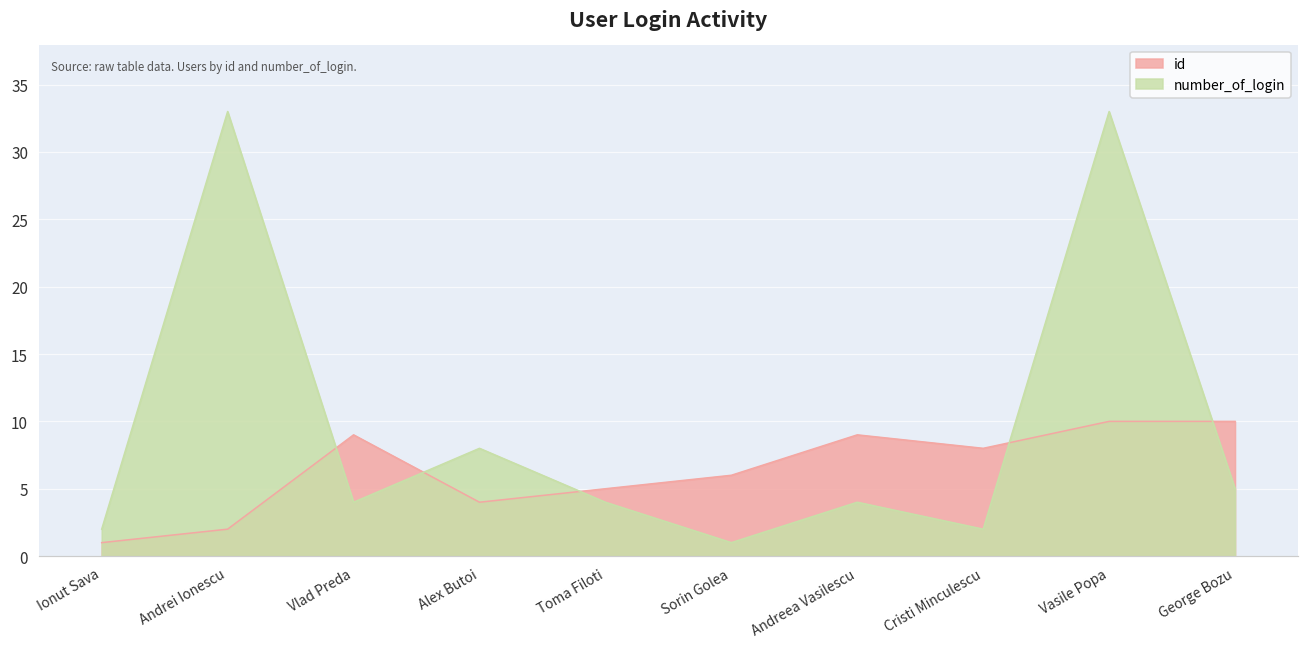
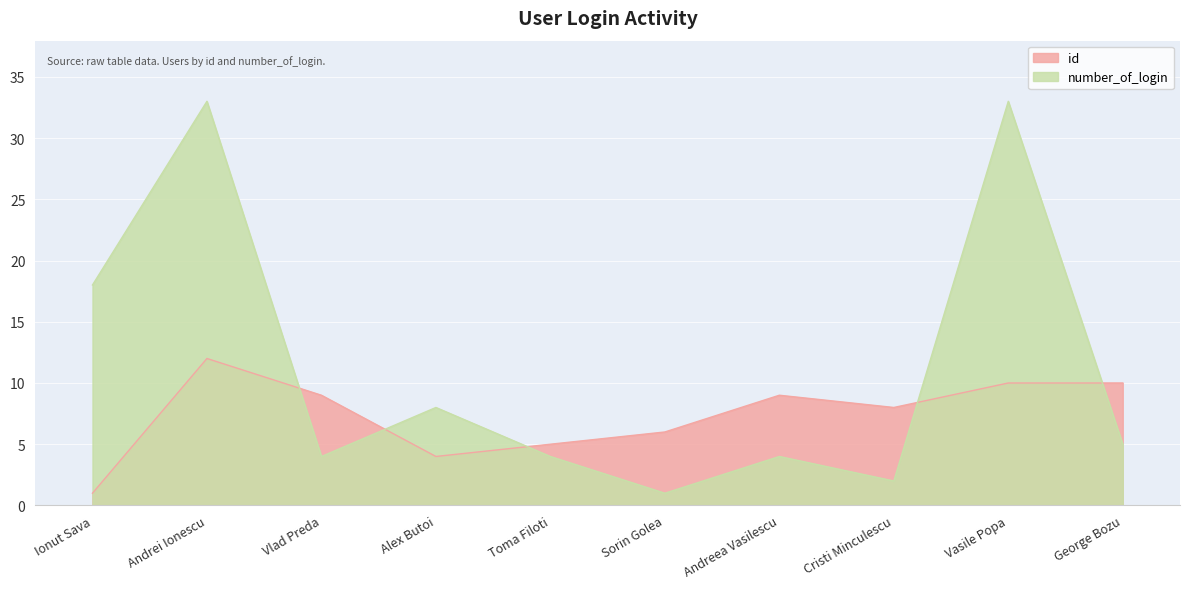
number_of_login, Ionut Sava: 2 -> 18
id, Andrei Ionescu: 2 -> 12
